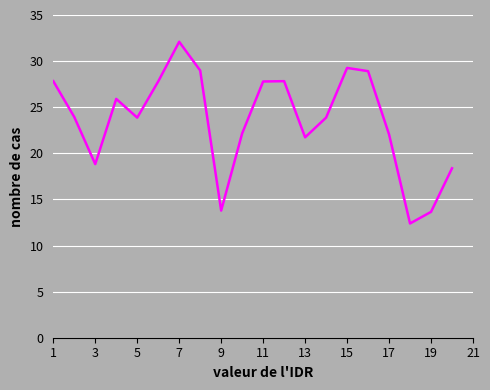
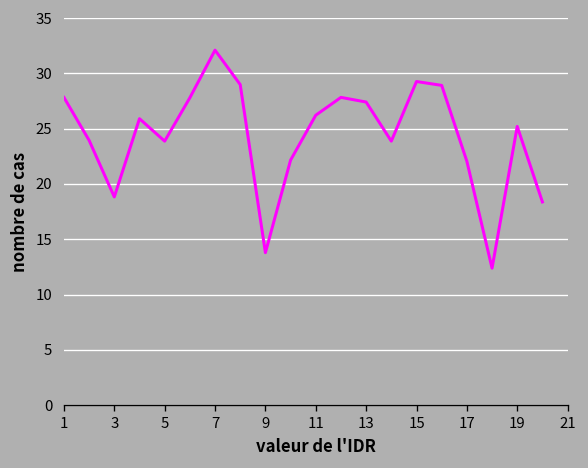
11: 28 -> 26
13: 22 -> 27
19: 14 -> 25
